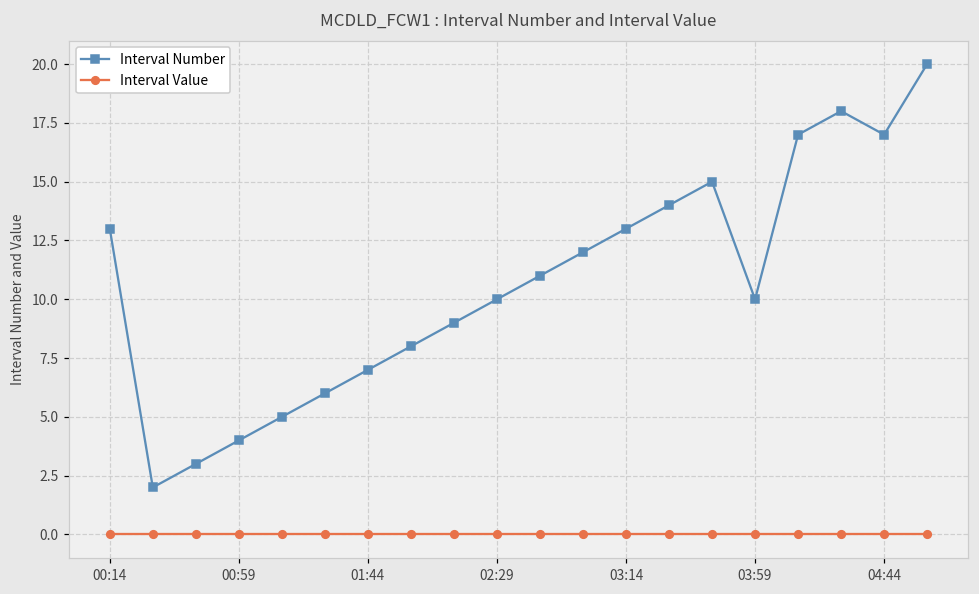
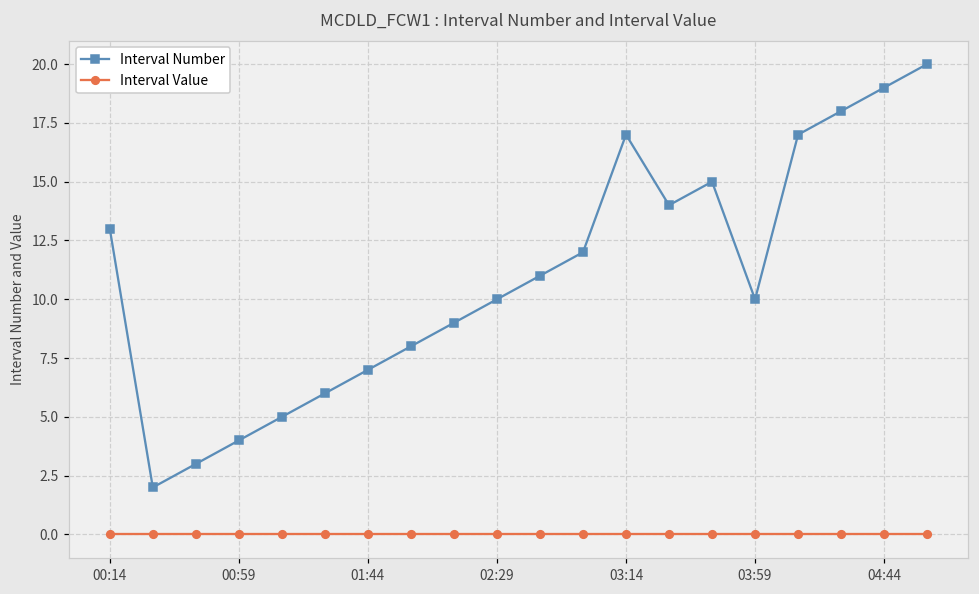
Interval Number, 03:14: 13 -> 17
Interval Number, 04:44: 17 -> 19
